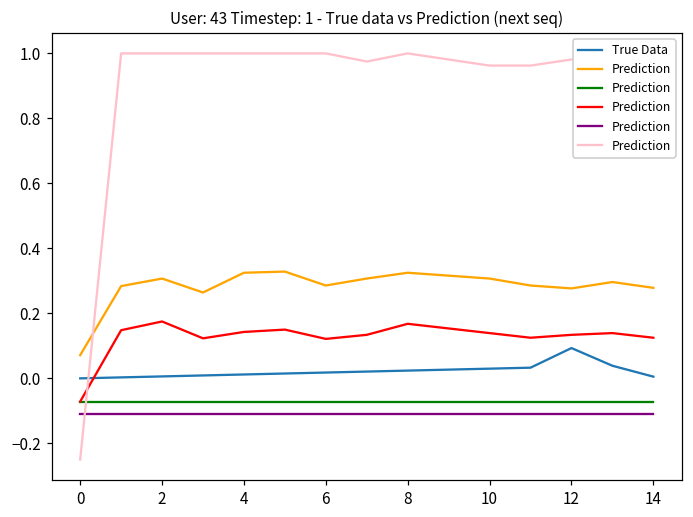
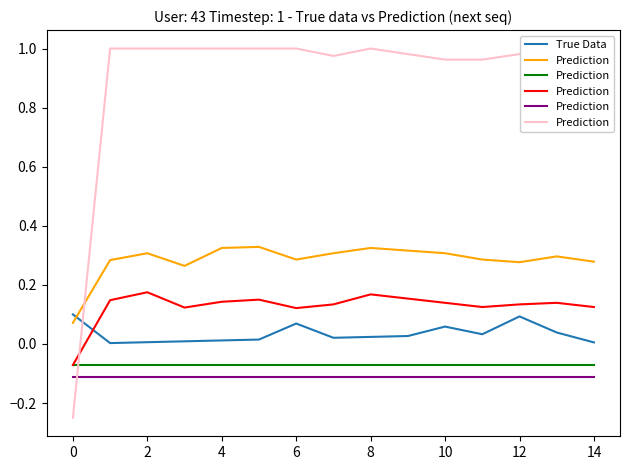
True Data, 0: 0.0 -> 0.1
True Data, 6: 0.02 -> 0.07
True Data, 10: 0.03 -> 0.06
